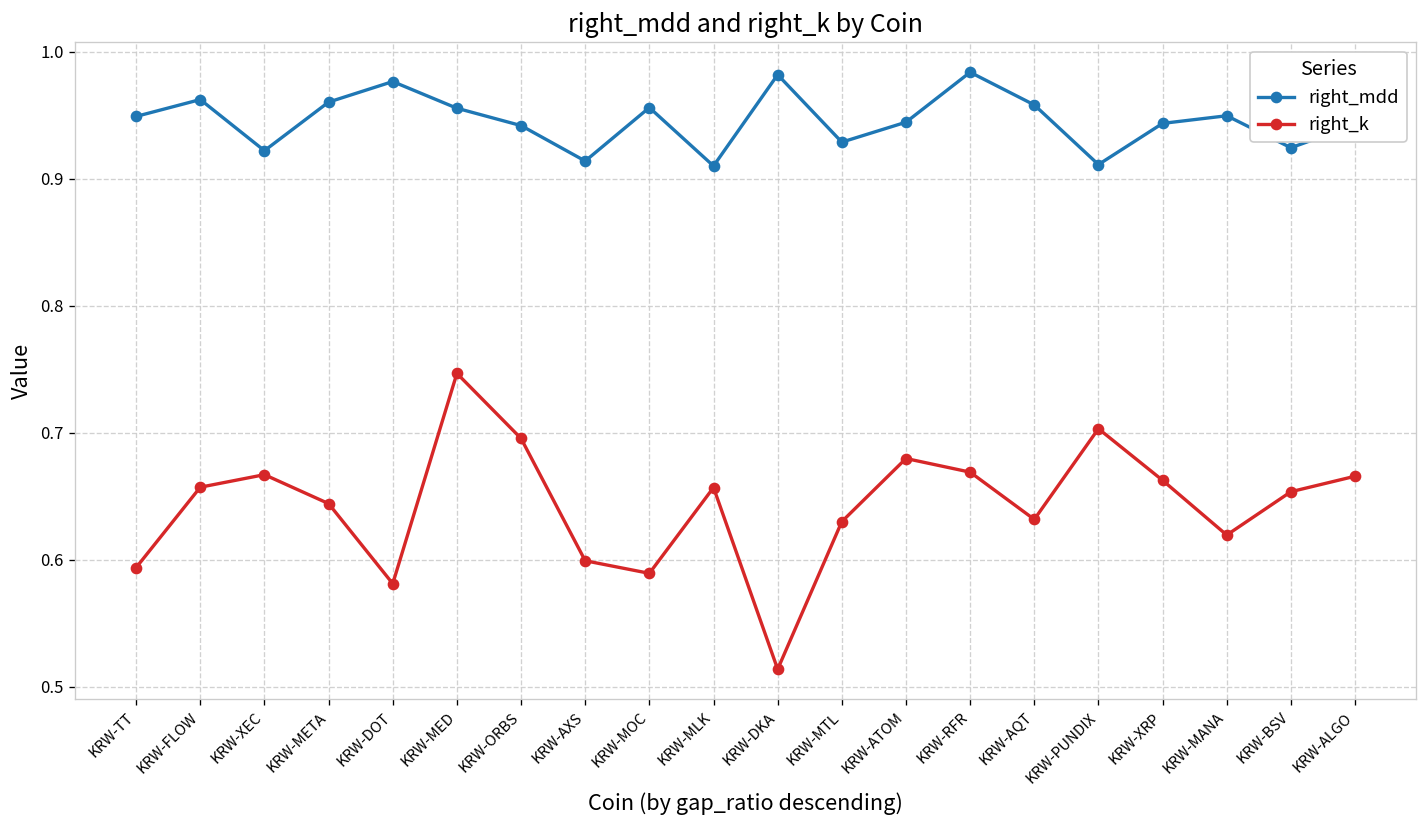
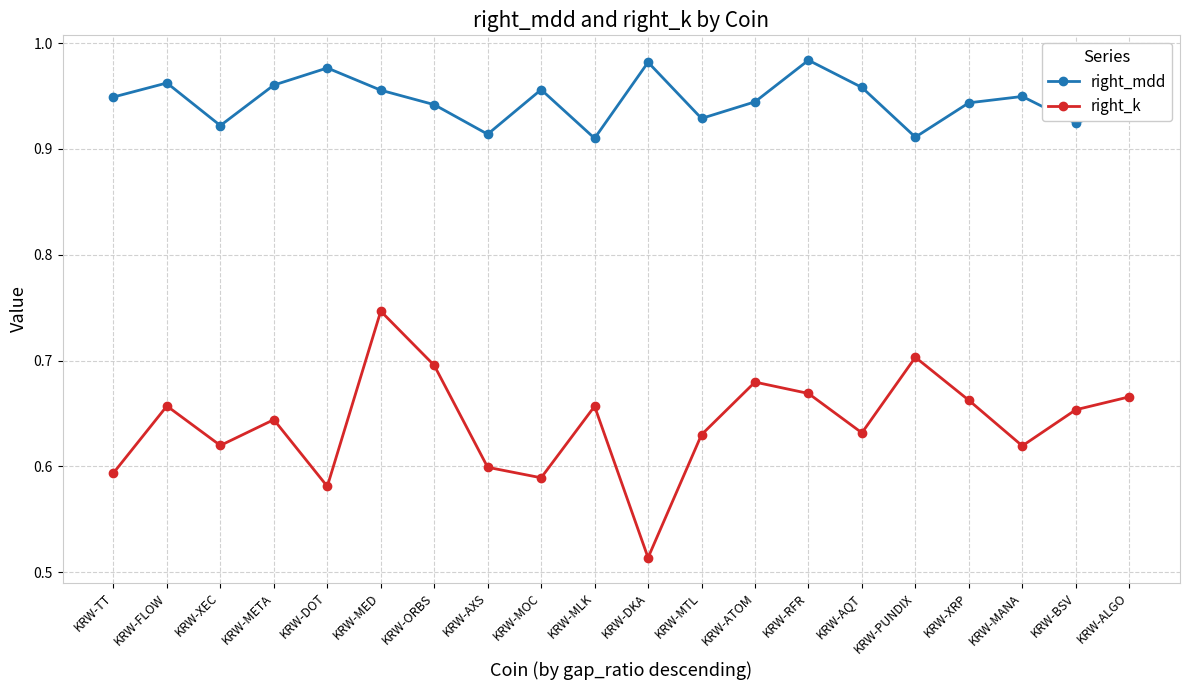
right_k, KRW-XEC: 0.667 -> 0.620
